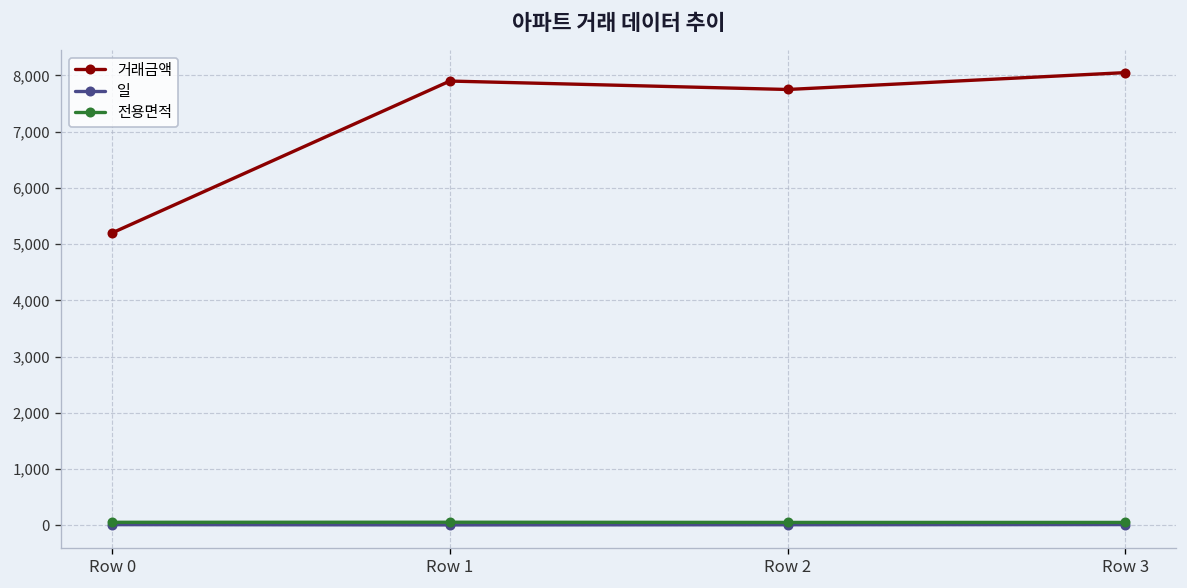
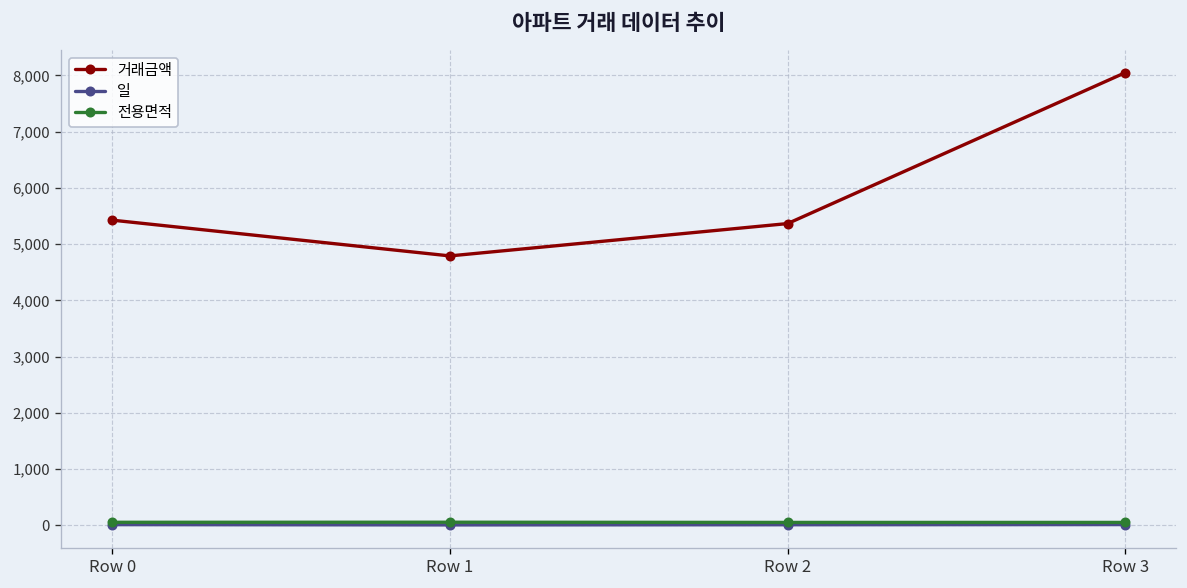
거래금액, Row 0: 5,200 -> 5,400
거래금액, Row 1: 7,900 -> 4,800
거래금액, Row 2: 7,800 -> 5,400
